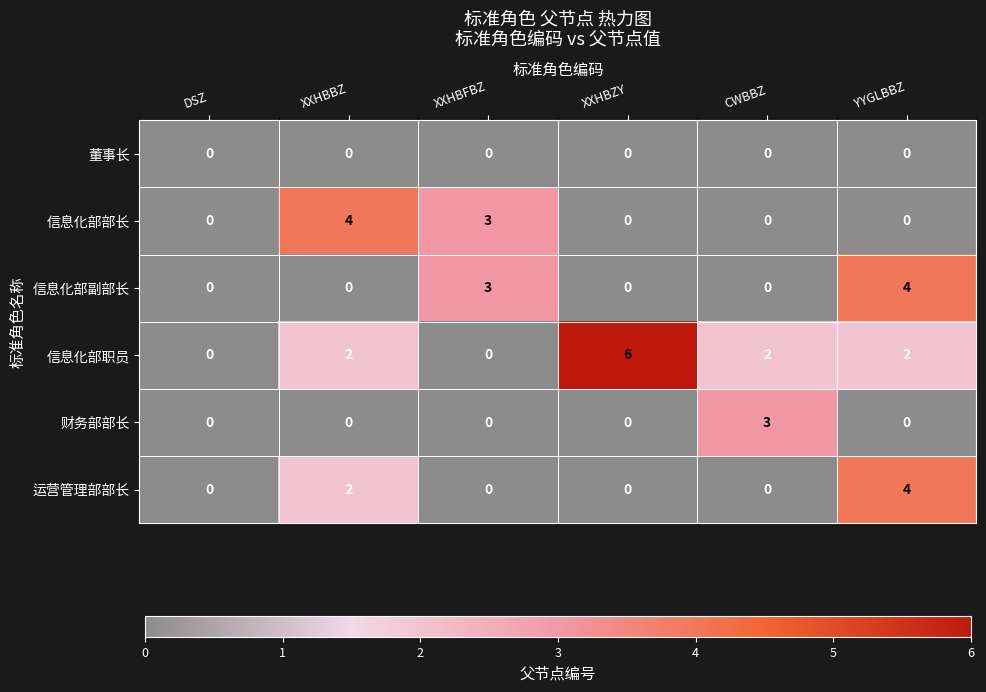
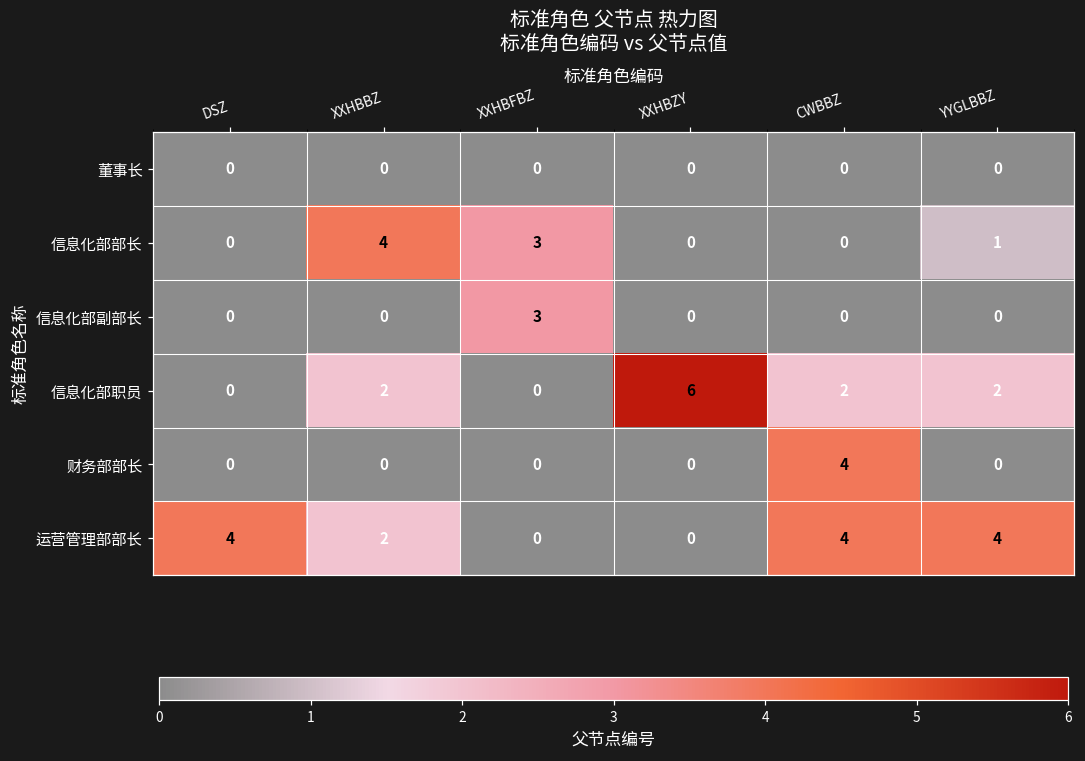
信息化部部长, YYGLBBZ: 0 -> 1
信息化部副部长, YYGLBBZ: 4 -> 0
财务部部长, CWBBZ: 3 -> 4
运营管理部部长, DSZ: 0 -> 4
运营管理部部长, CWBBZ: 0 -> 4
